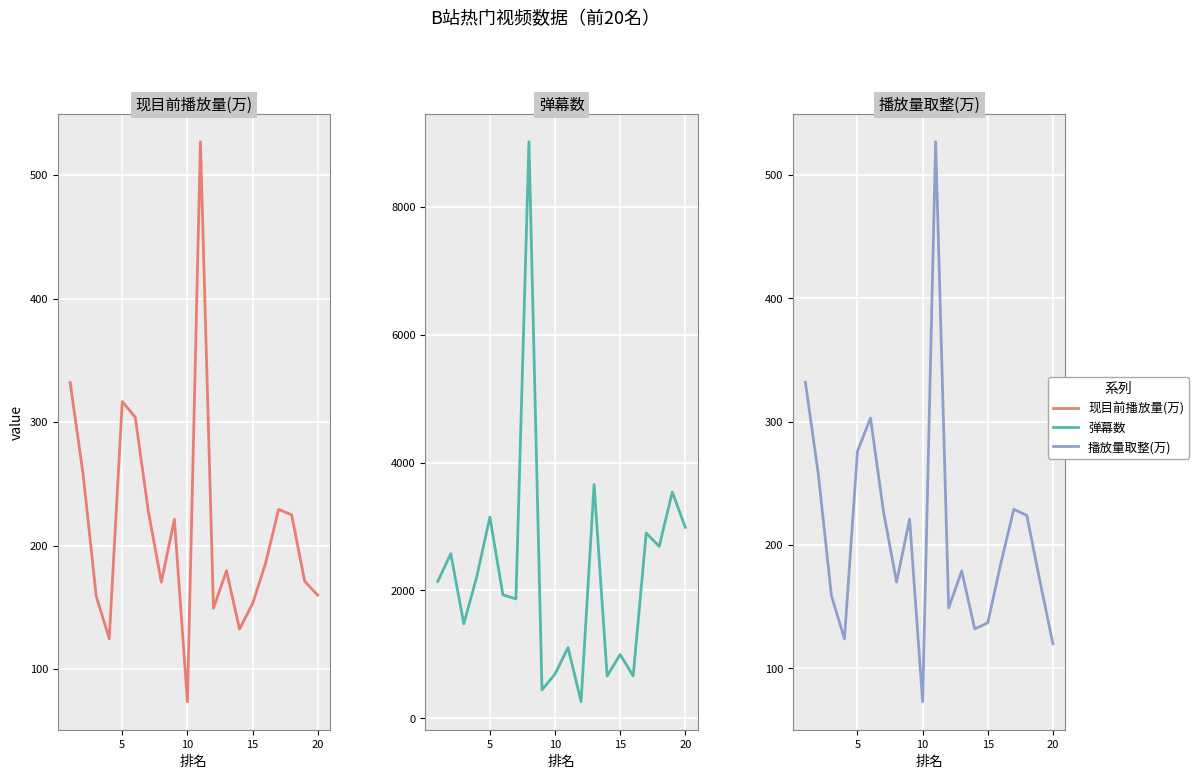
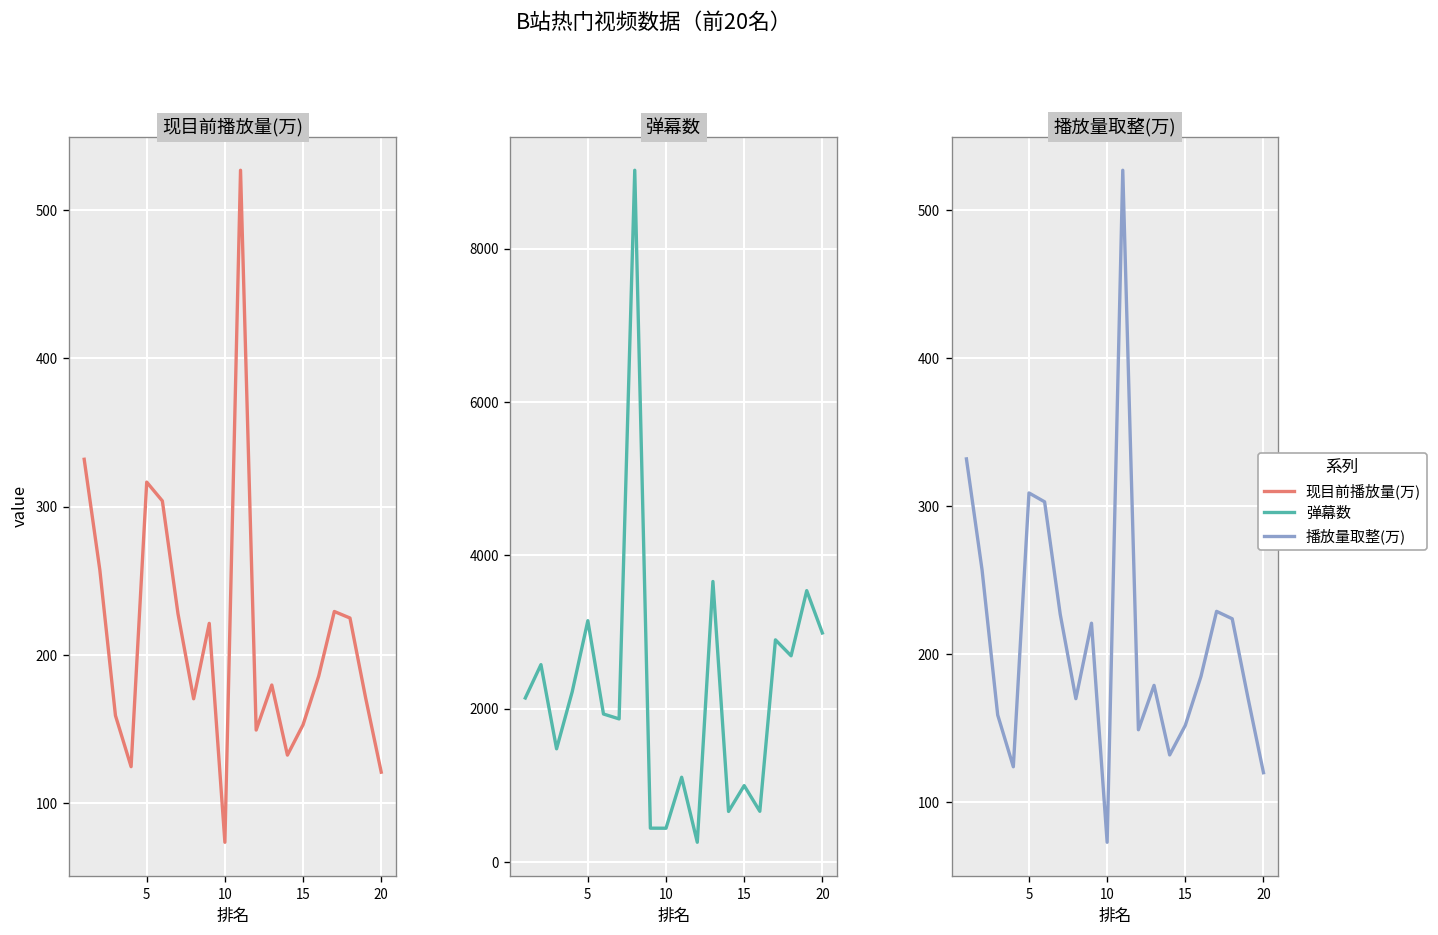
现目前播放量(万), 20: 160 -> 121
弹幕数, 10: 700 -> 400
播放量取整(万), 5: 276 -> 309
播放量取整(万), 15: 137 -> 152
